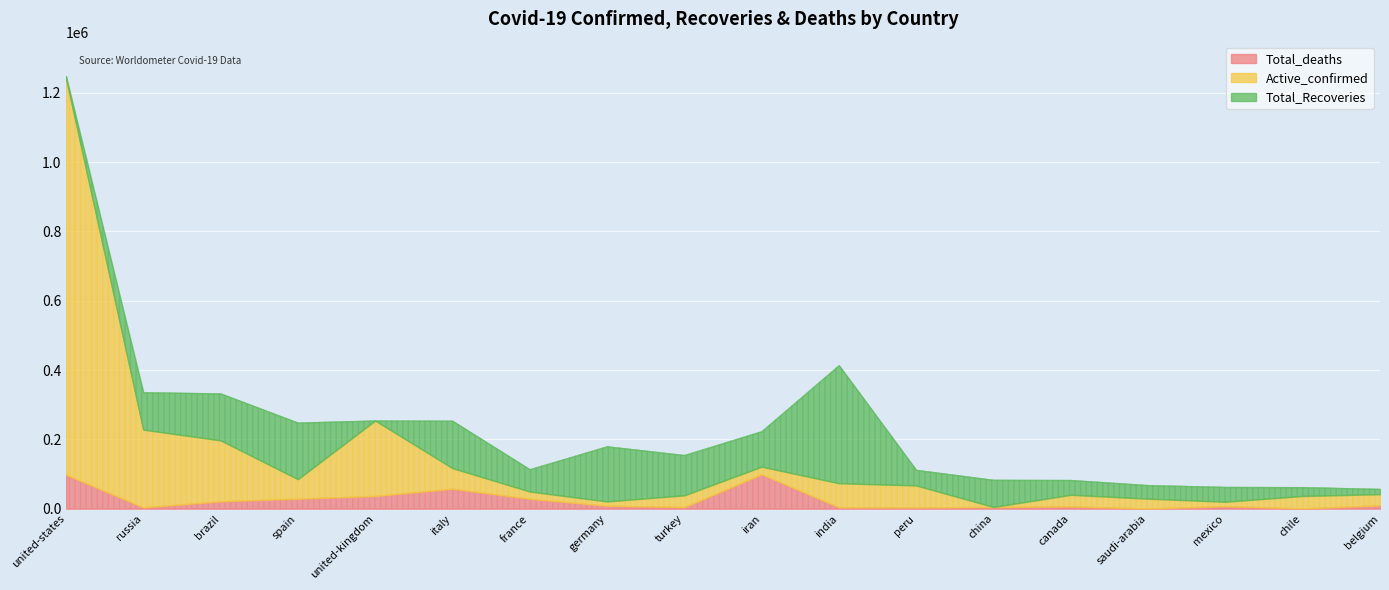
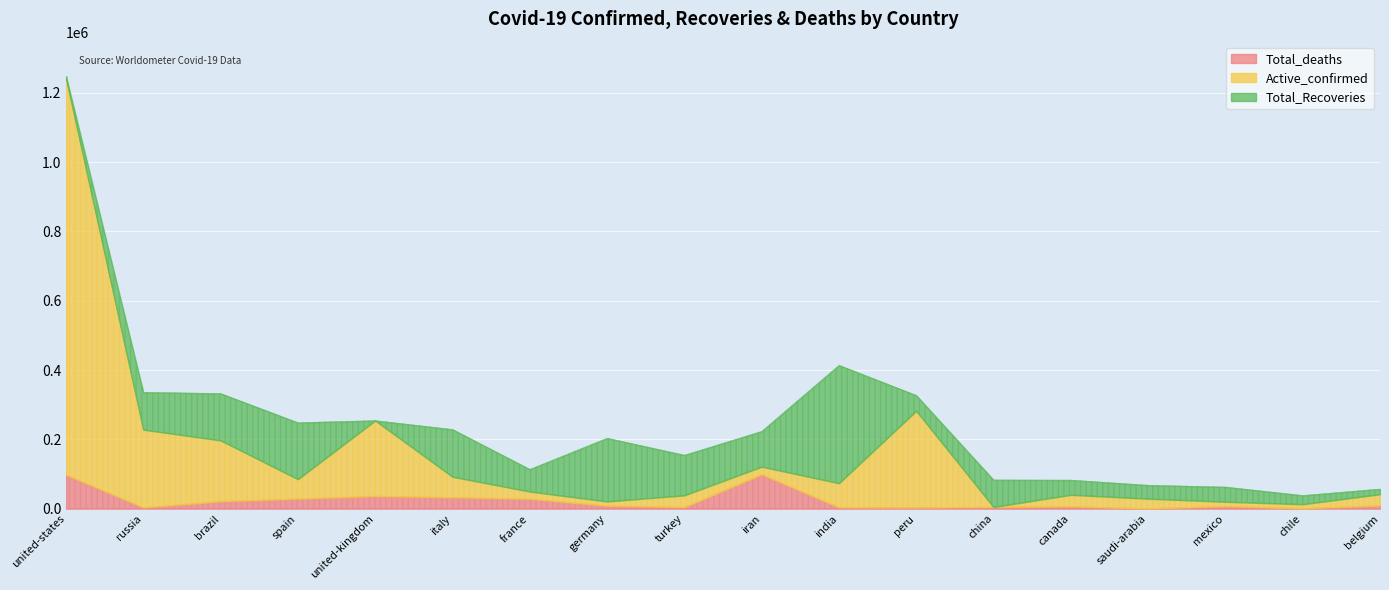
Total_deaths, italy: 60000 -> 30000
Total_Recoveries, germany: 160000 -> 180000
Active_confirmed, peru: 60000 -> 280000
Active_confirmed, chile: 40000 -> 10000
